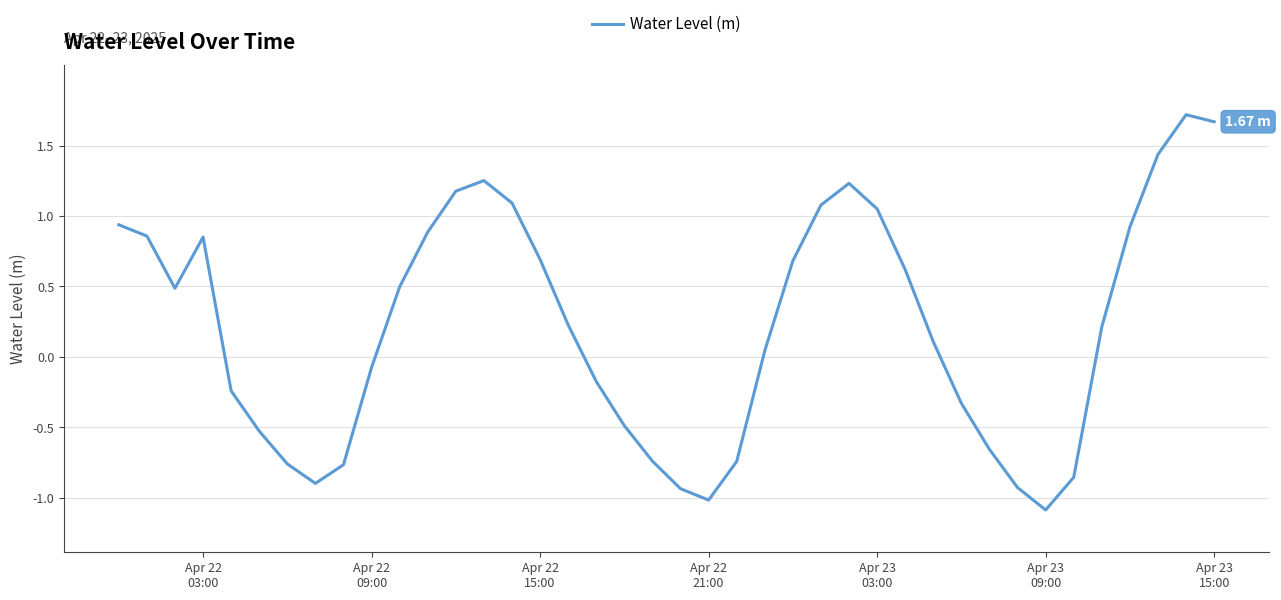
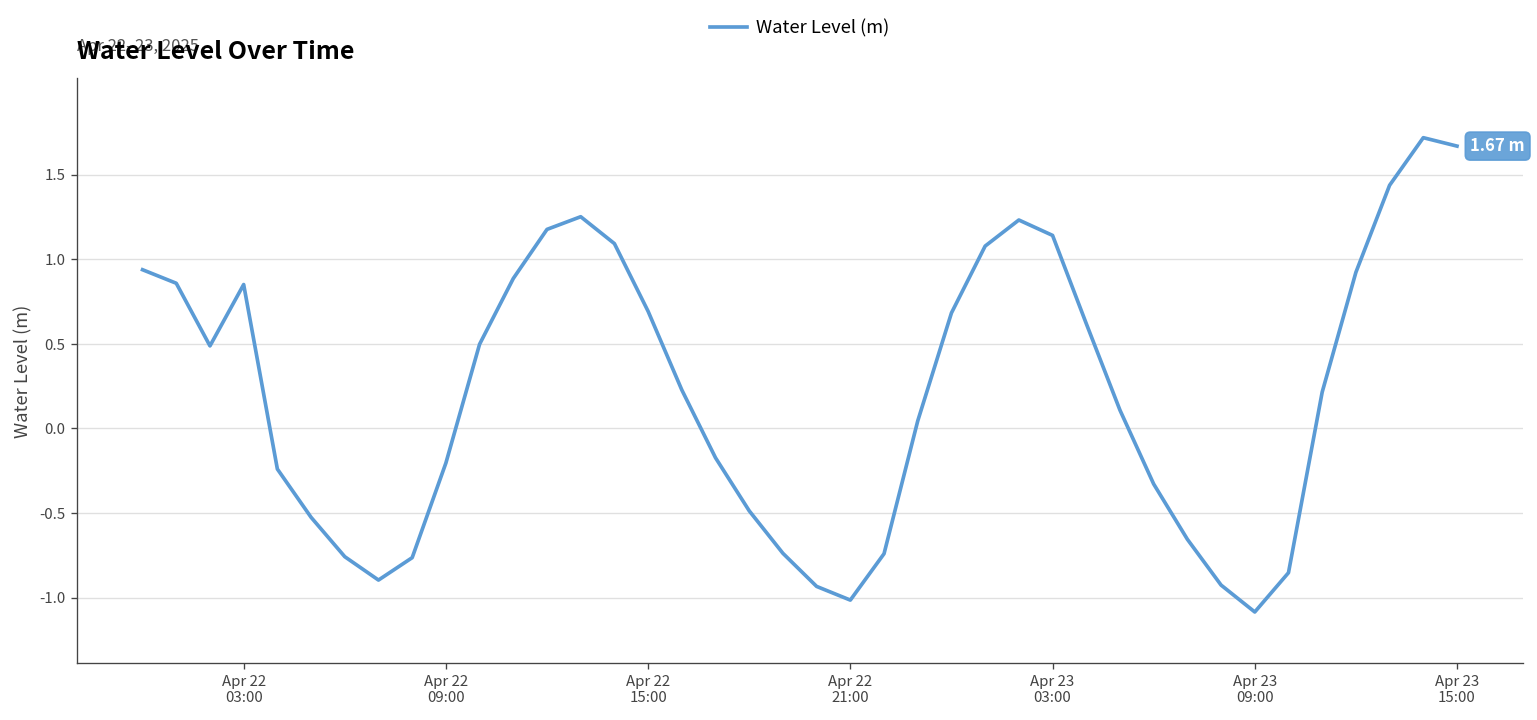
Apr 22 09:00: -0.07 -> -0.20
Apr 23 03:00: 1.05 -> 1.14
